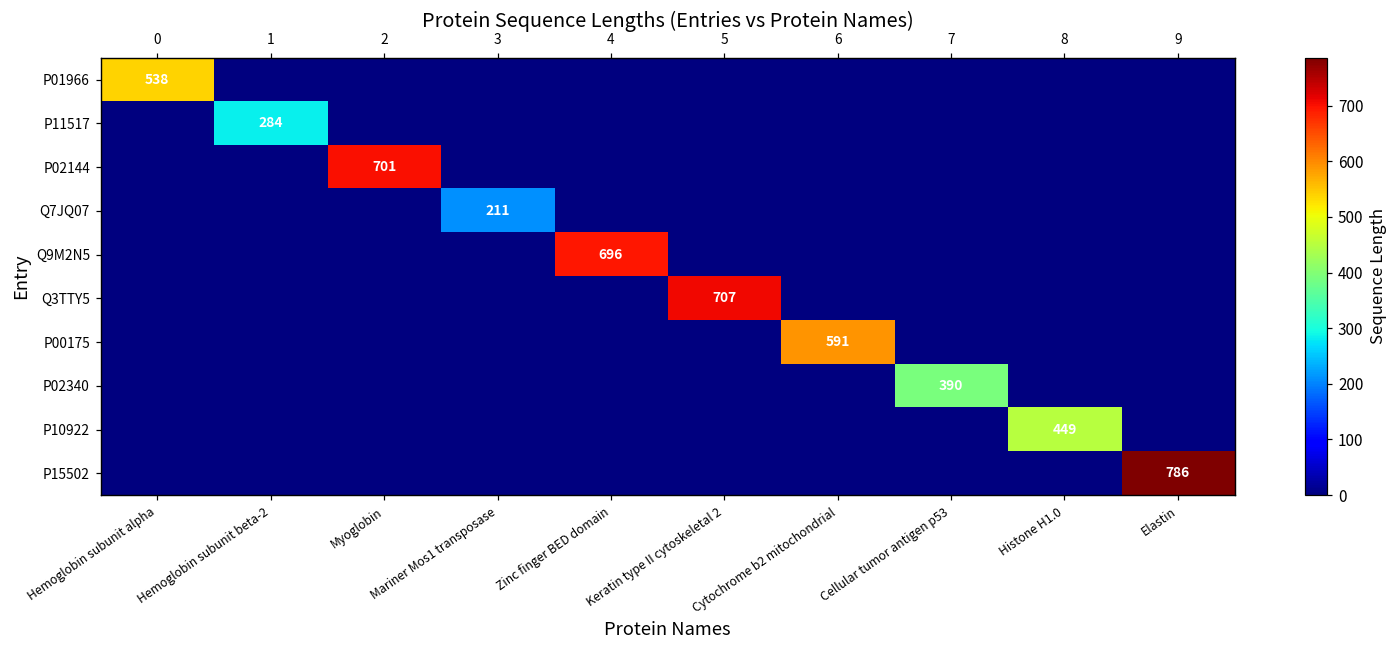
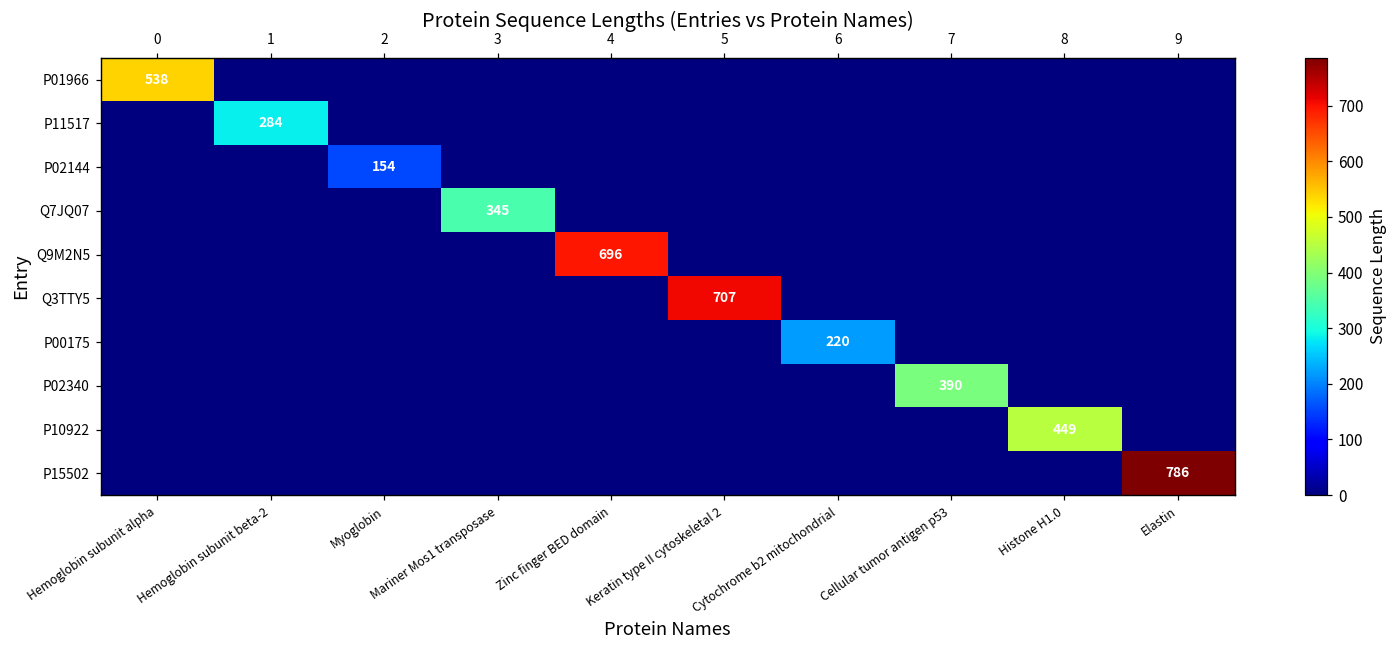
P02144, Myoglobin: 701 -> 154
Q7JQ07, Mariner Mos1 transposase: 211 -> 345
P00175, Cytochrome b2 mitochondrial: 591 -> 220
